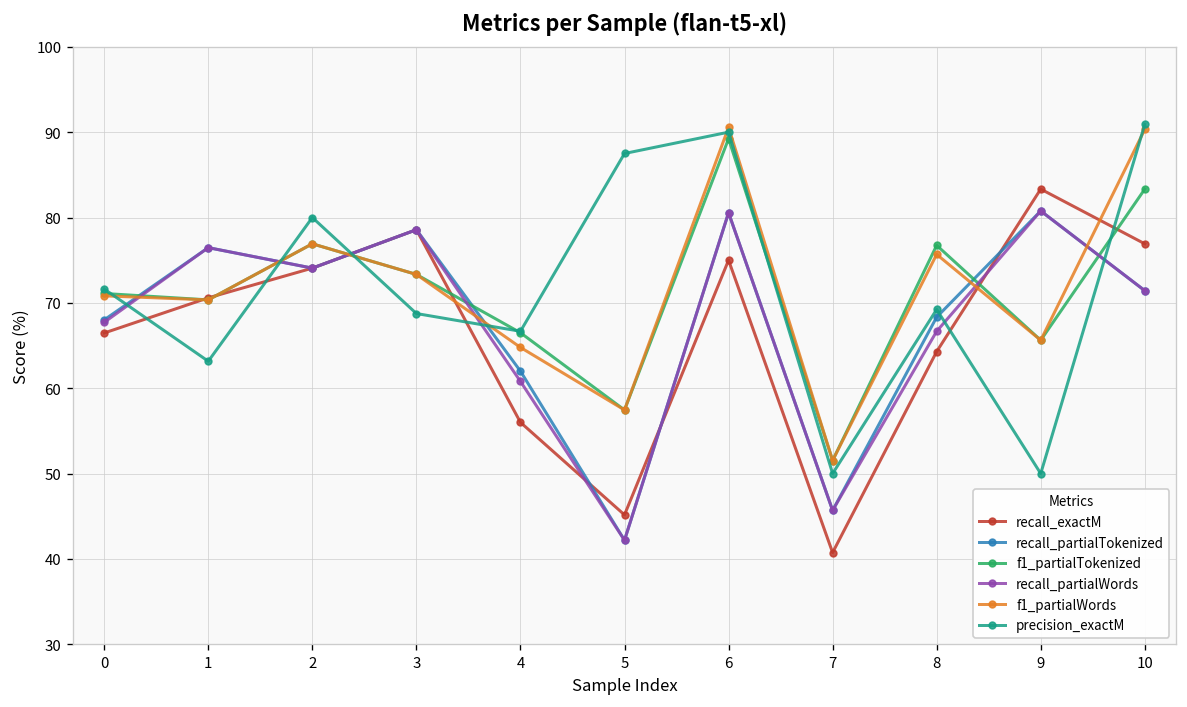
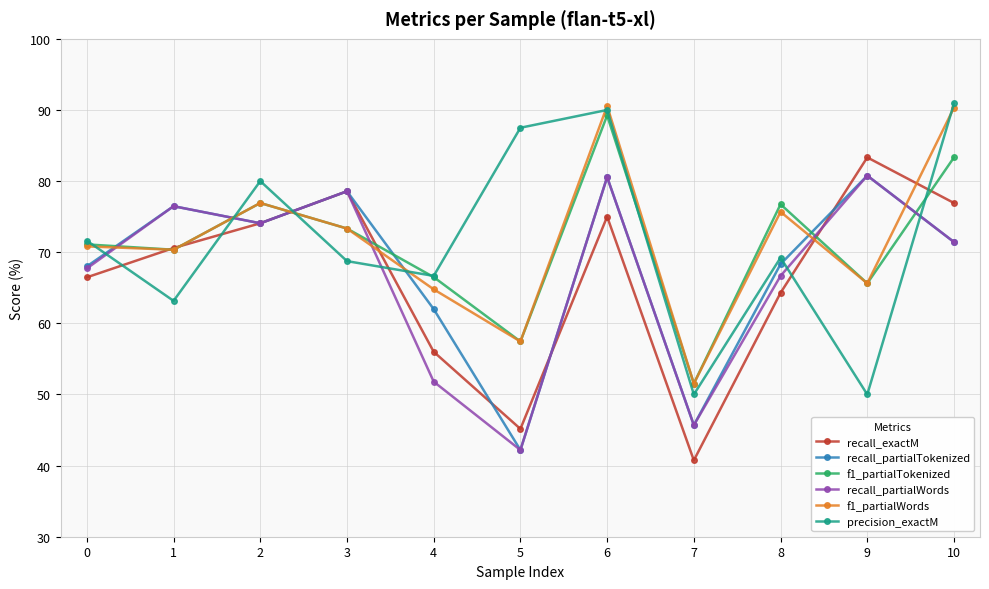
recall_partialWords, 4: 61 -> 52
